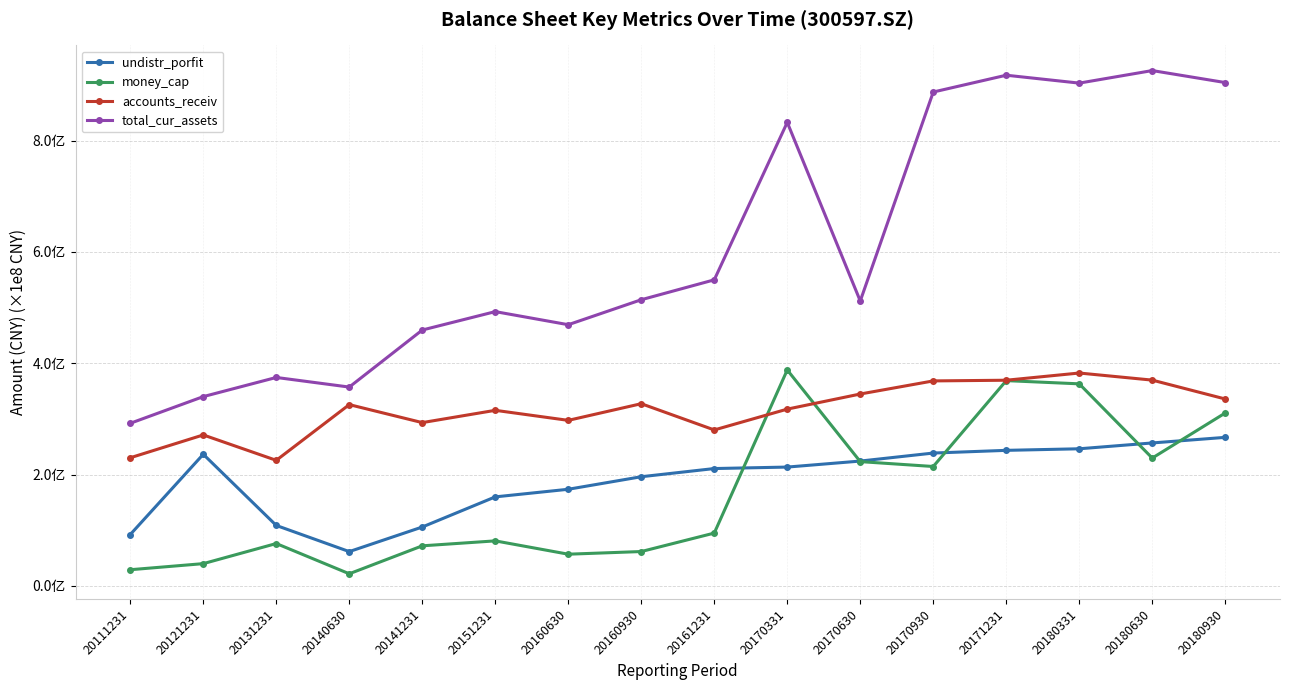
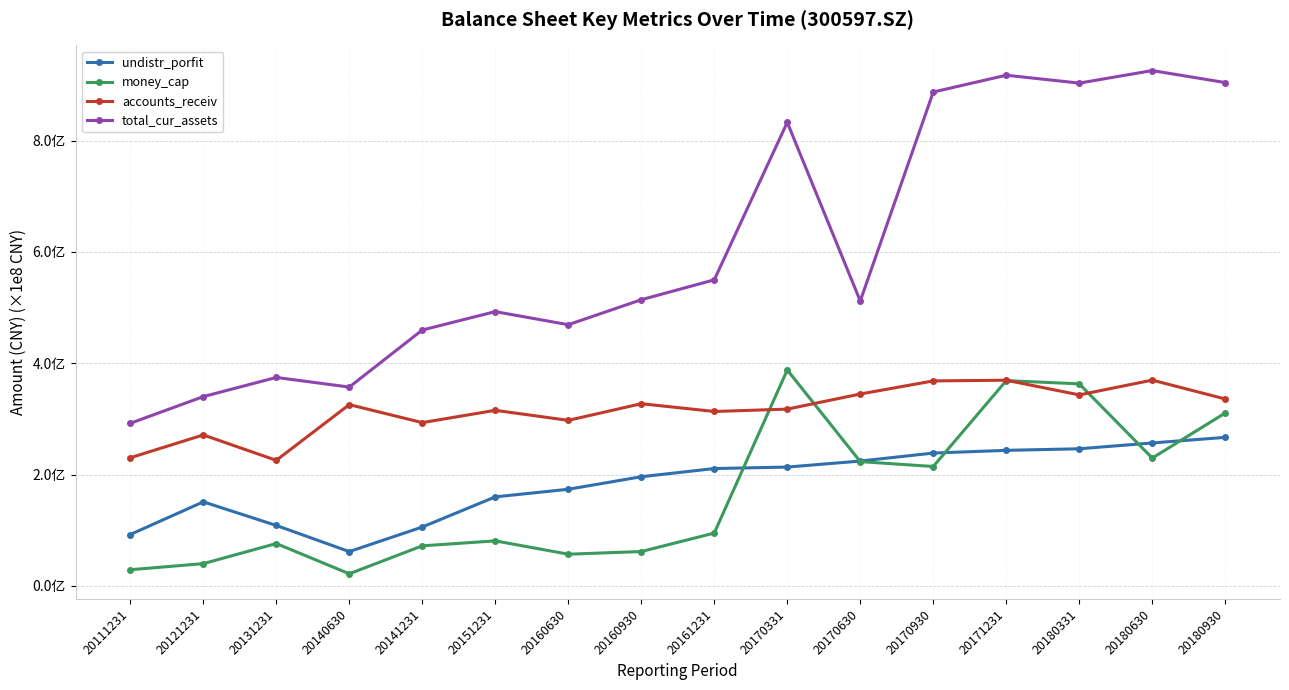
undistr_porfit, 20121231: 2.4亿 -> 1.5亿
accounts_receiv, 20161231: 2.8亿 -> 3.1亿
accounts_receiv, 20180331: 3.8亿 -> 3.4亿
